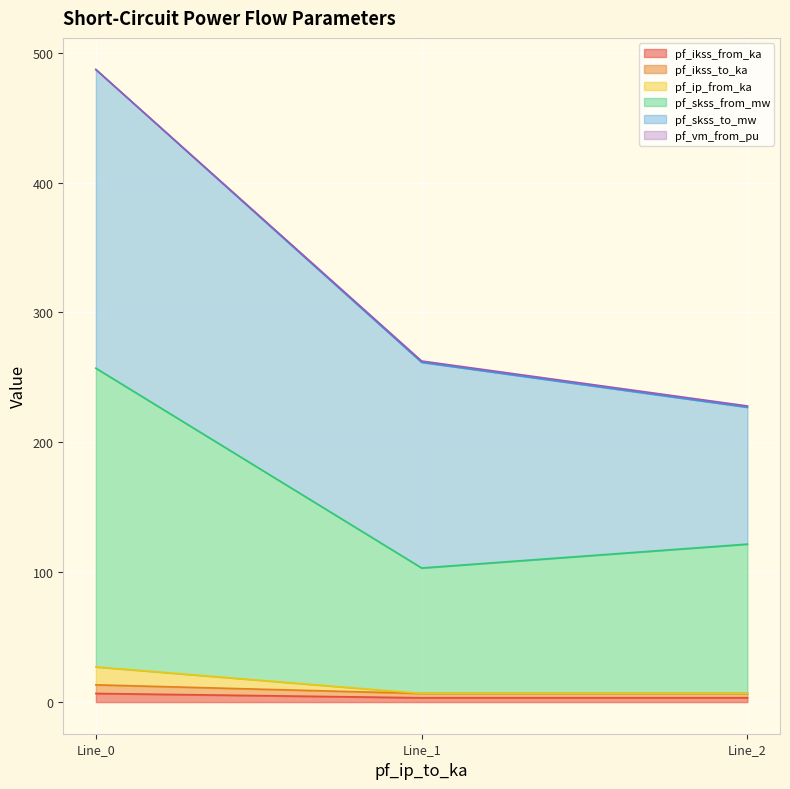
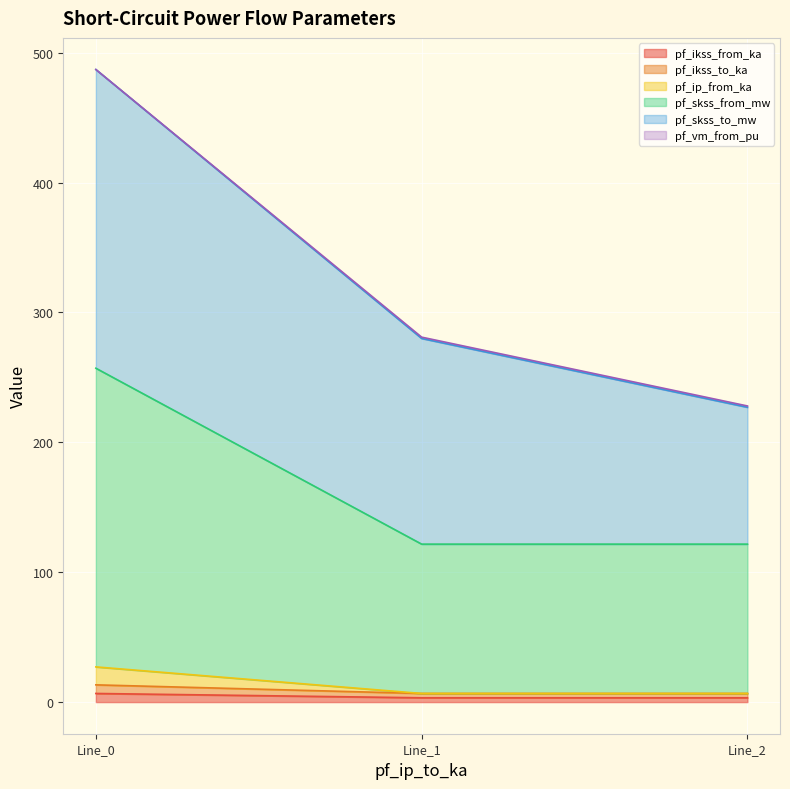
pf_skss_from_mw, Line_1: 97 -> 115
